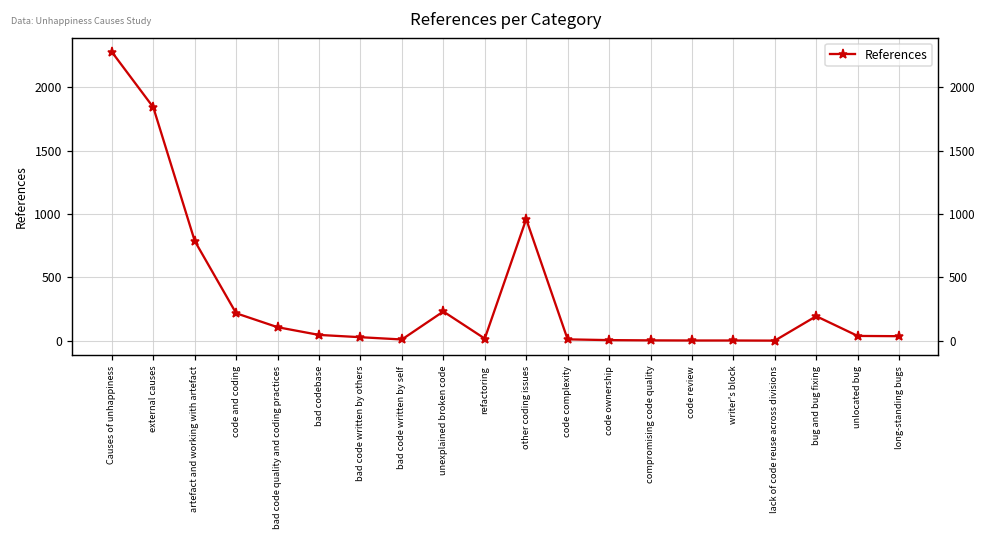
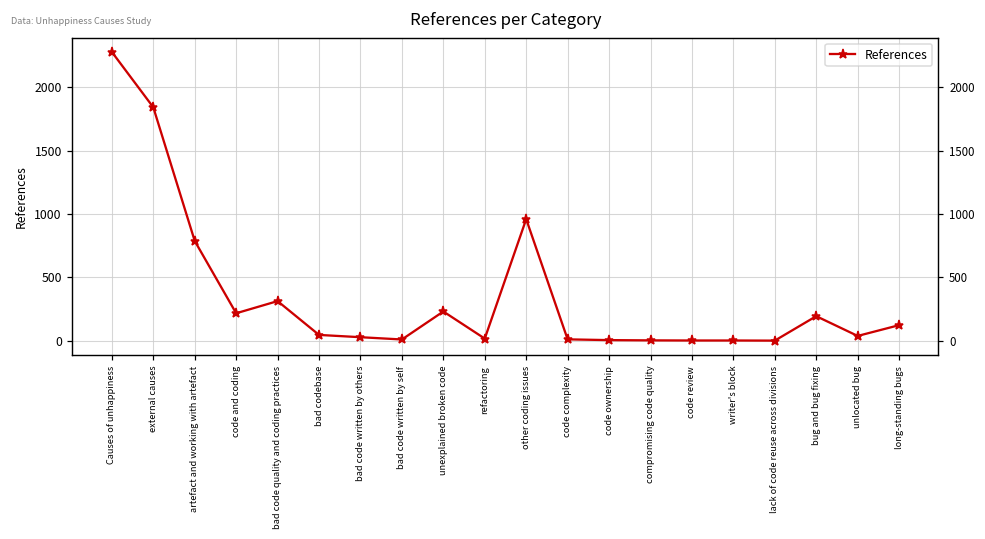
bad code quality and coding practices: 110 -> 310
long-standing bugs: 40 -> 120
